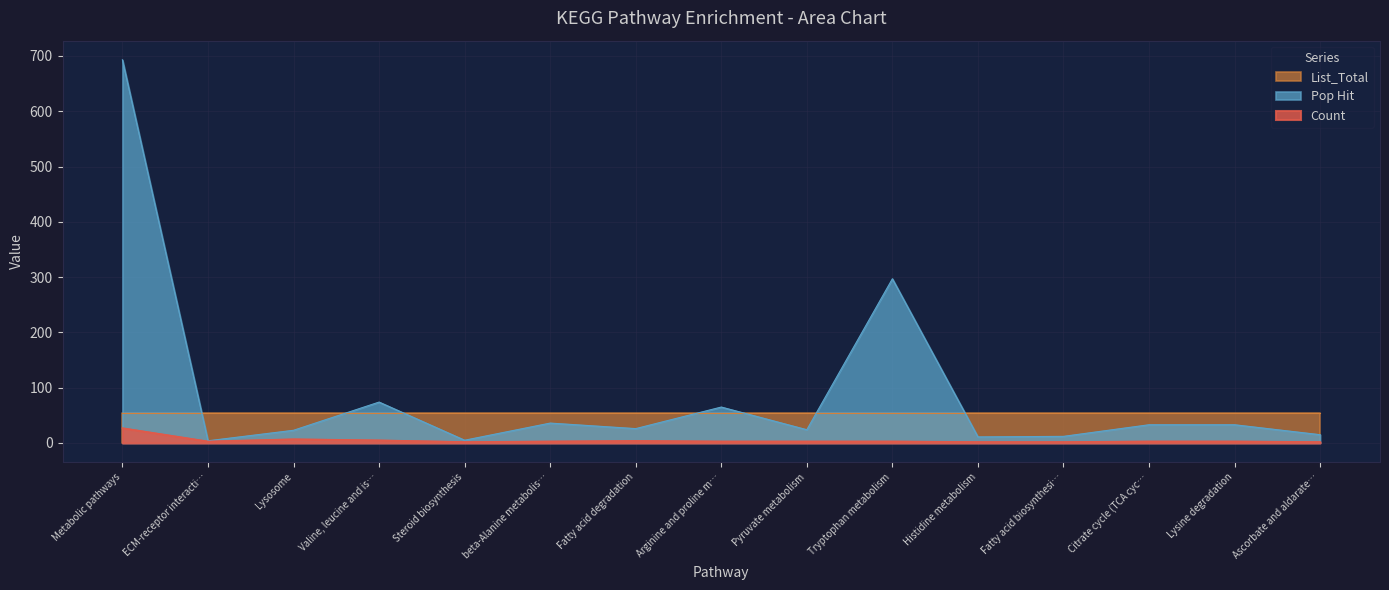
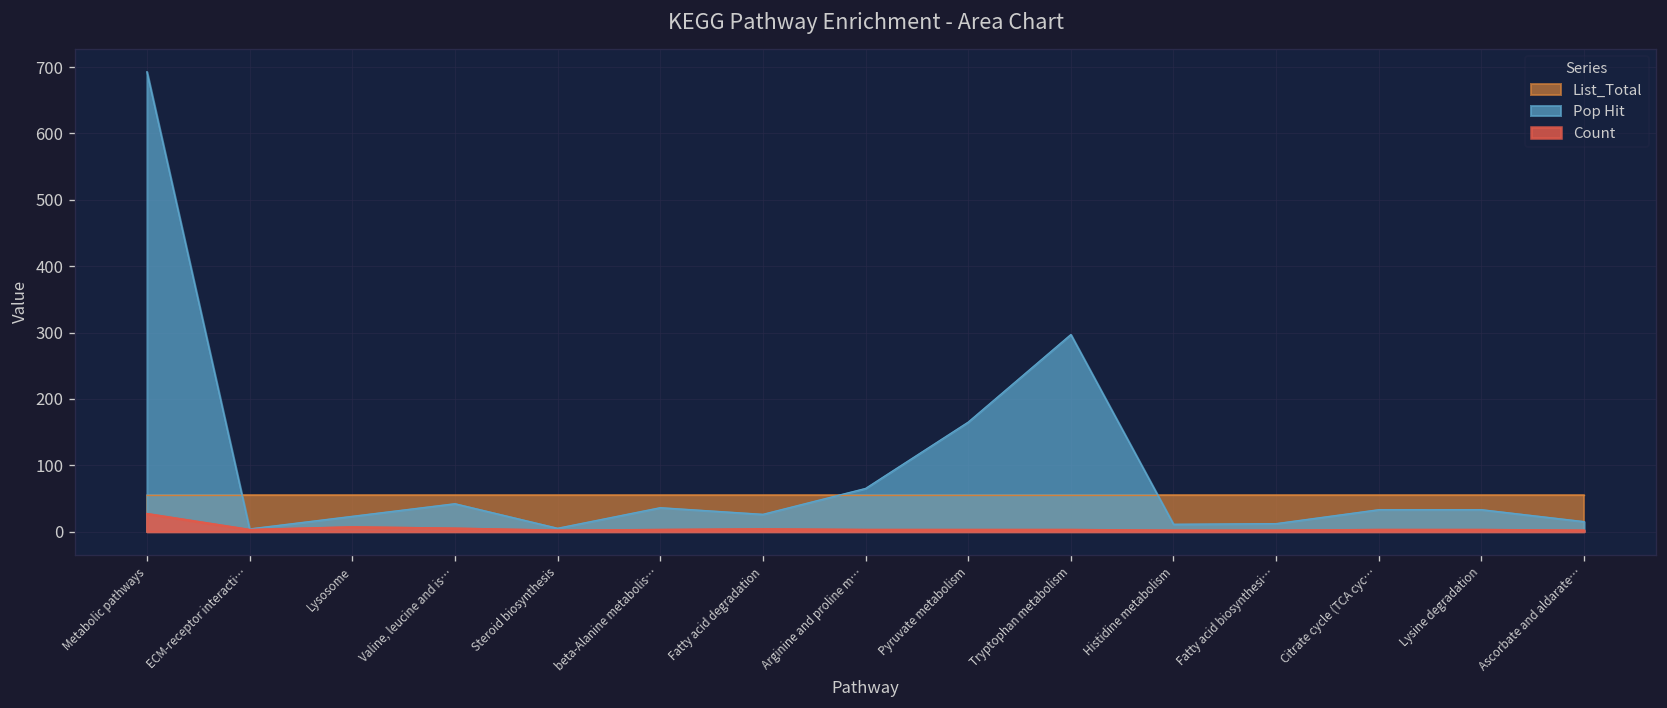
Pop Hit, Valine, leucine and is…: 70 -> 40
Pop Hit, Pyruvate metabolism: 20 -> 170
